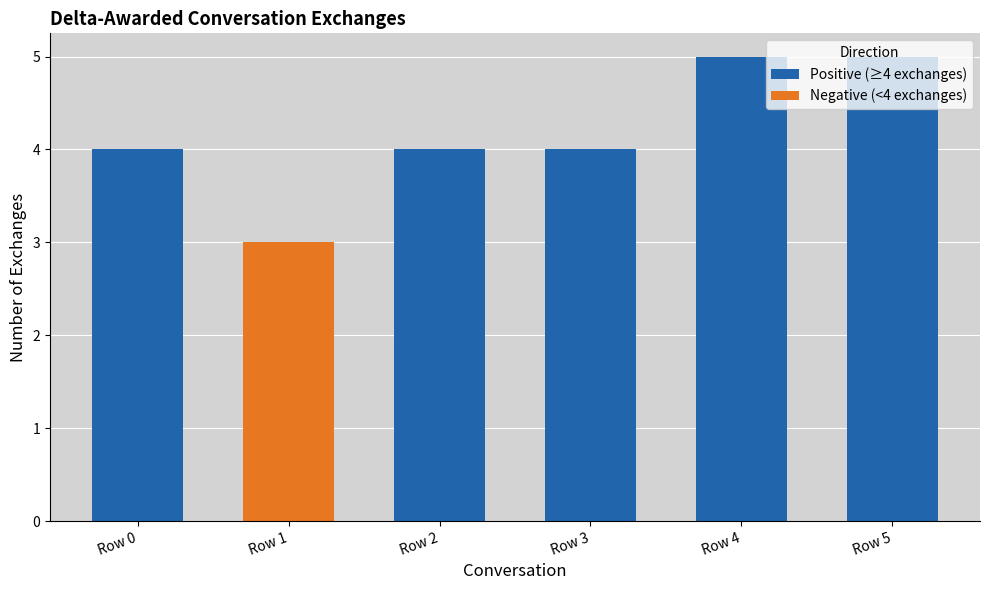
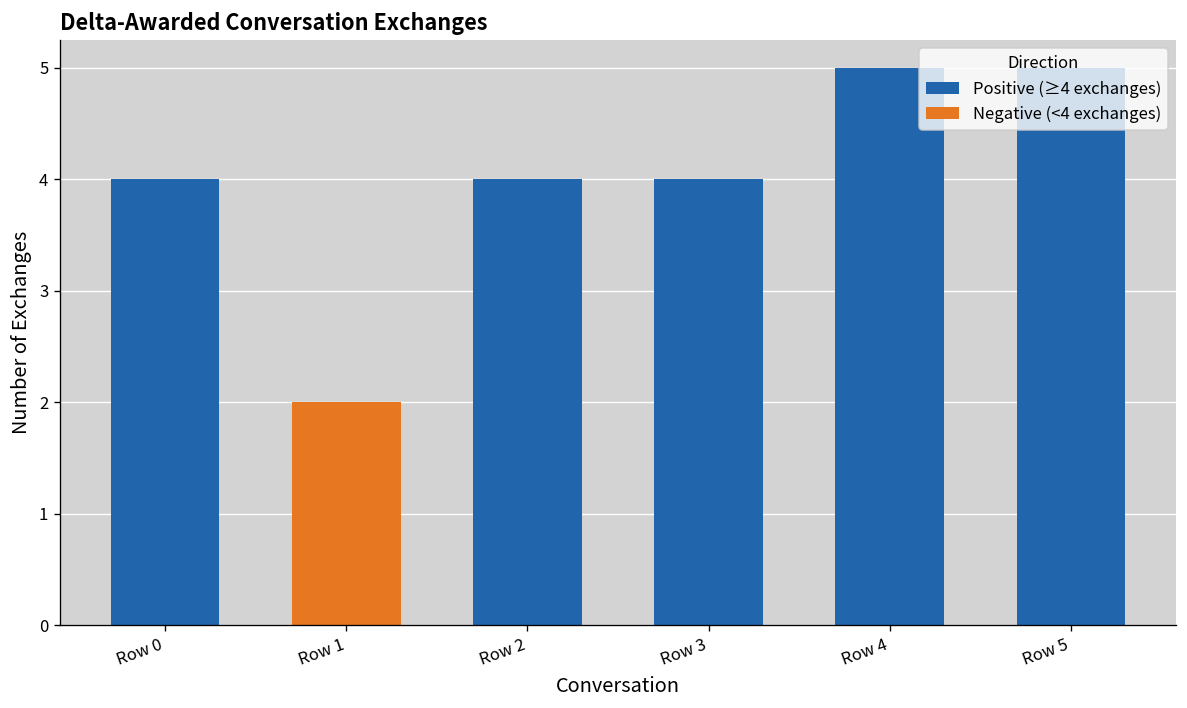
Negative (<4 exchanges), Row 1: 3 -> 2
